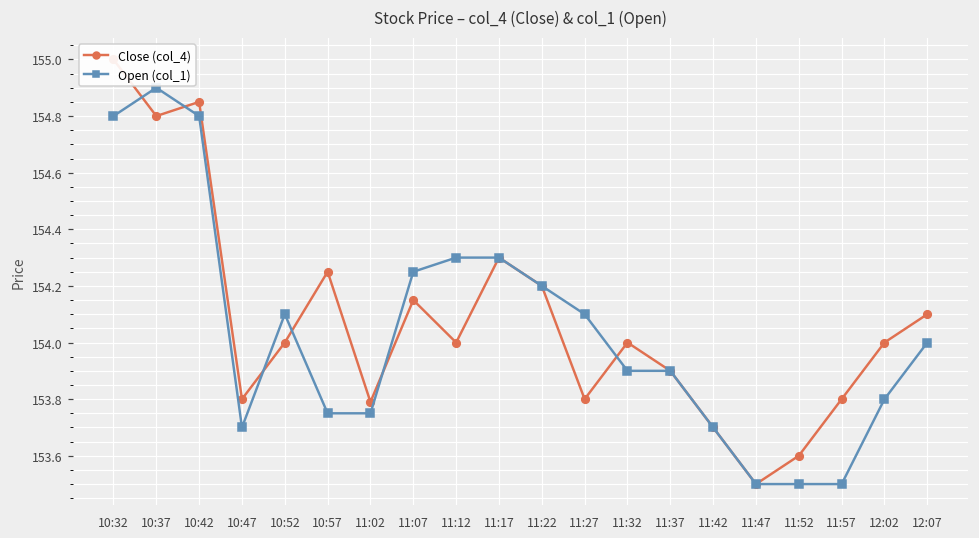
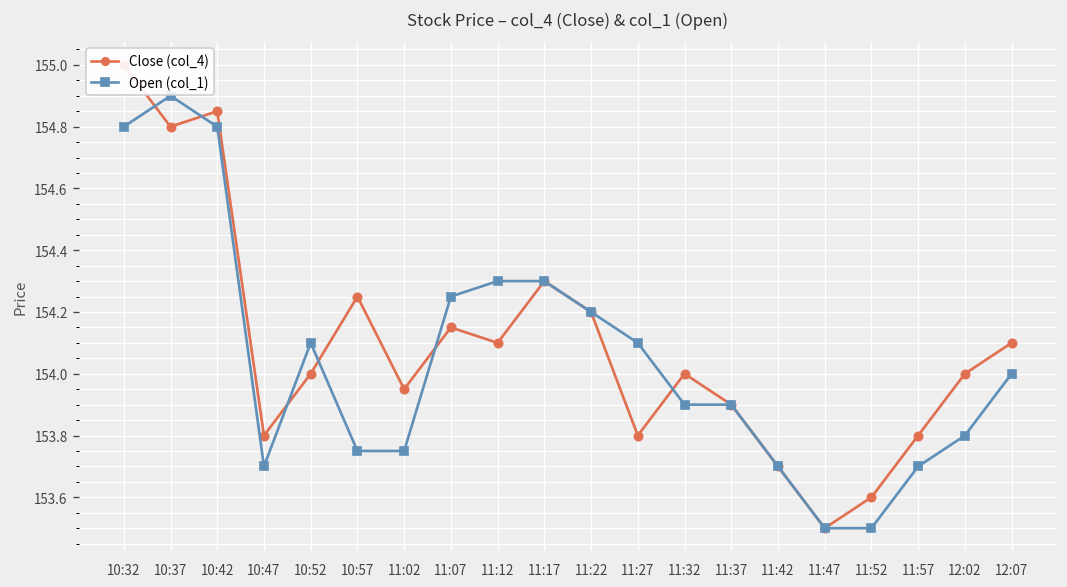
Close (col_4), 11:02: 153.79 -> 153.95
Close (col_4), 11:12: 154.0 -> 154.1
Open (col_1), 11:57: 153.5 -> 153.7
